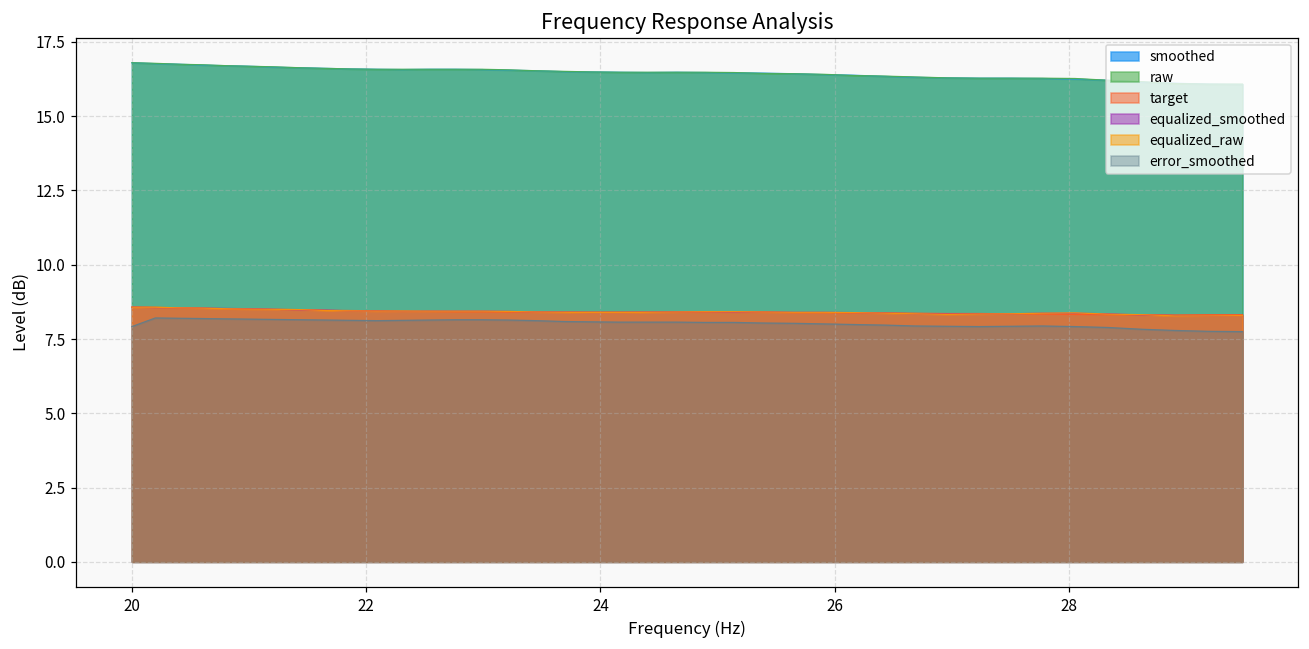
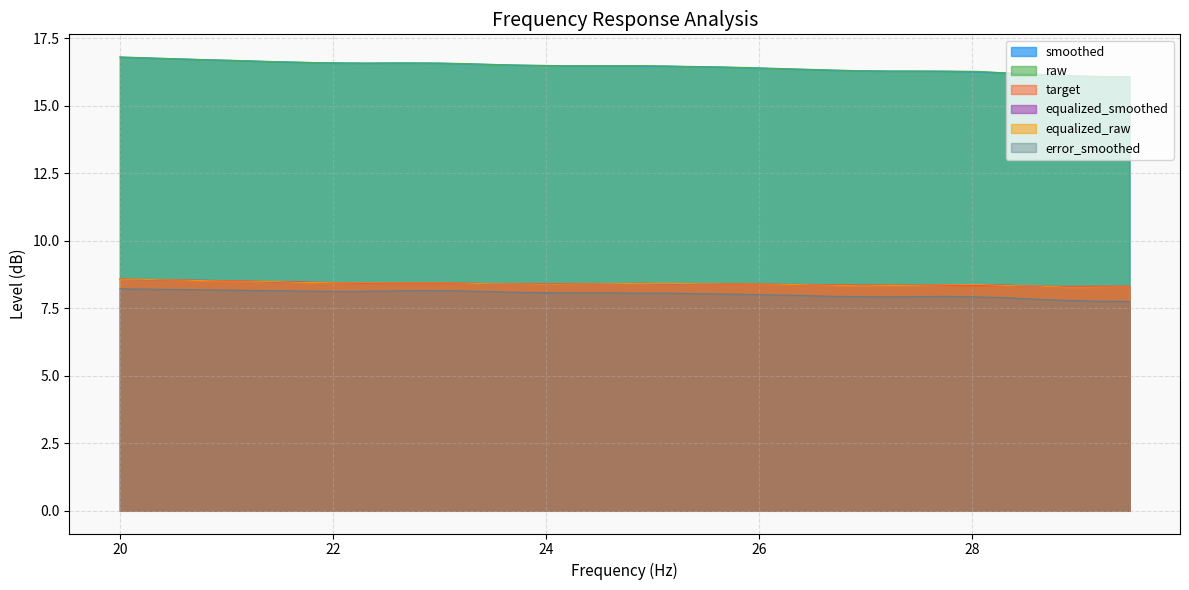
error_smoothed, 20: 7.9 -> 8.2
